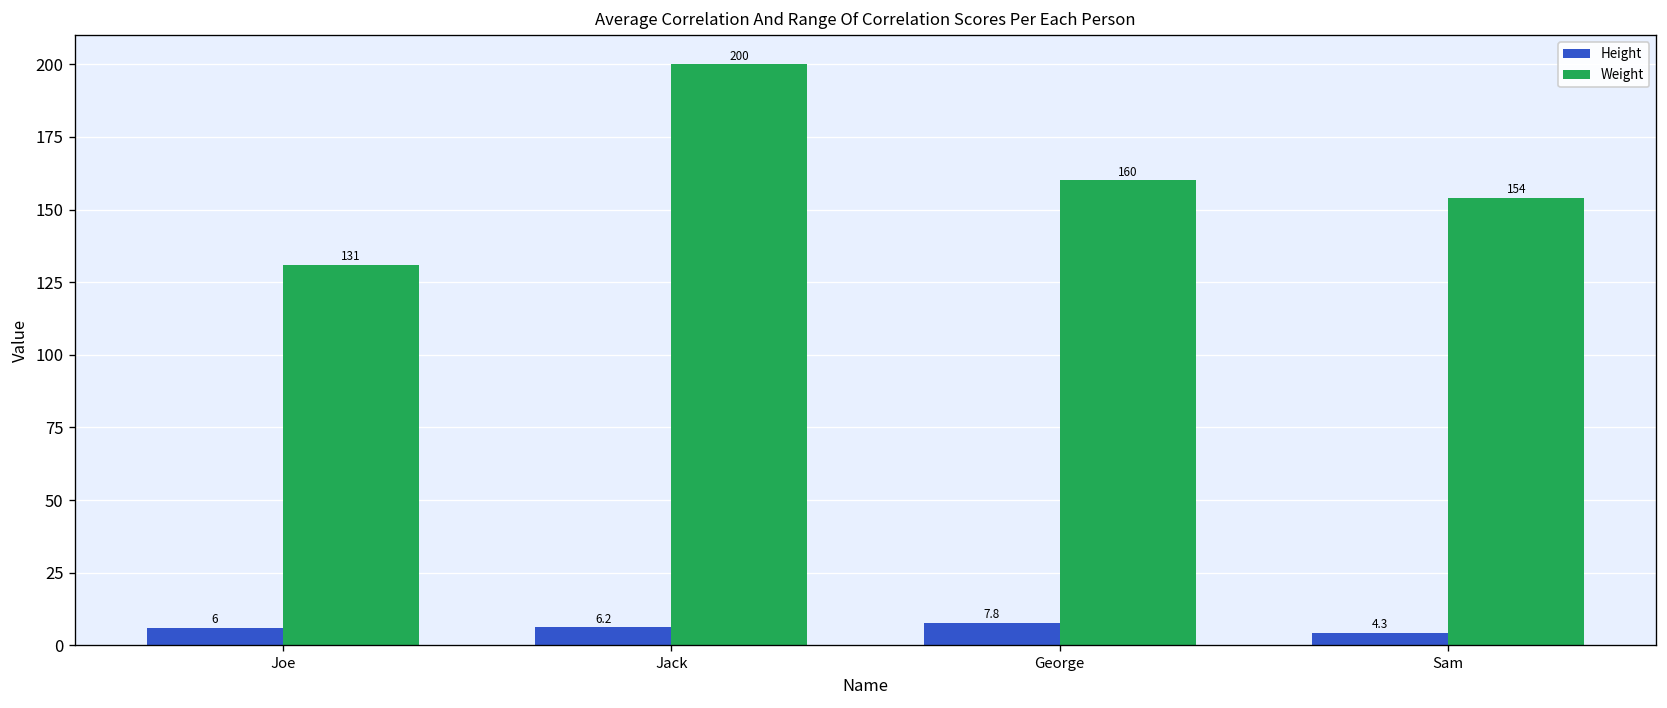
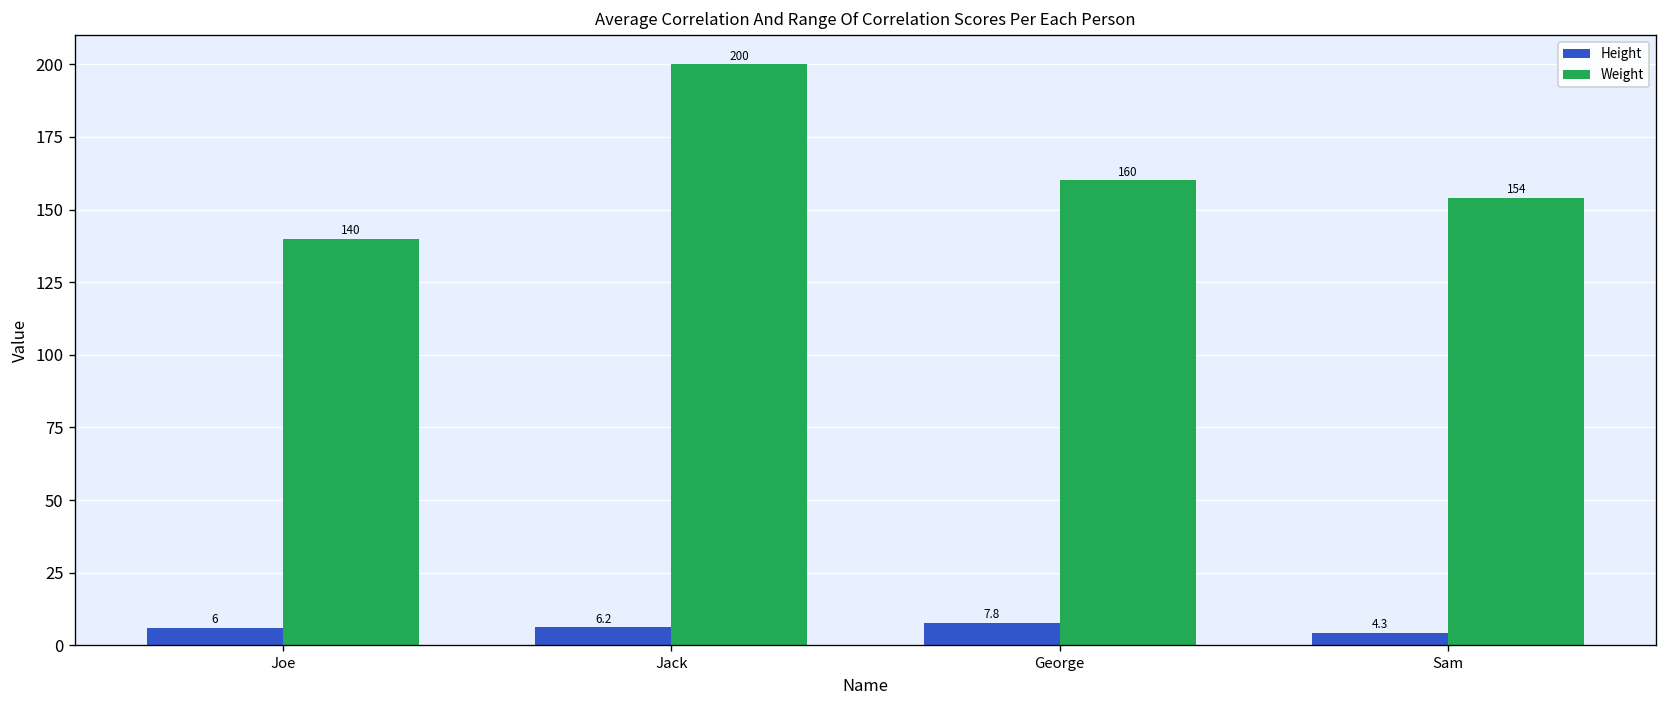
Weight, Joe: 131 -> 140
